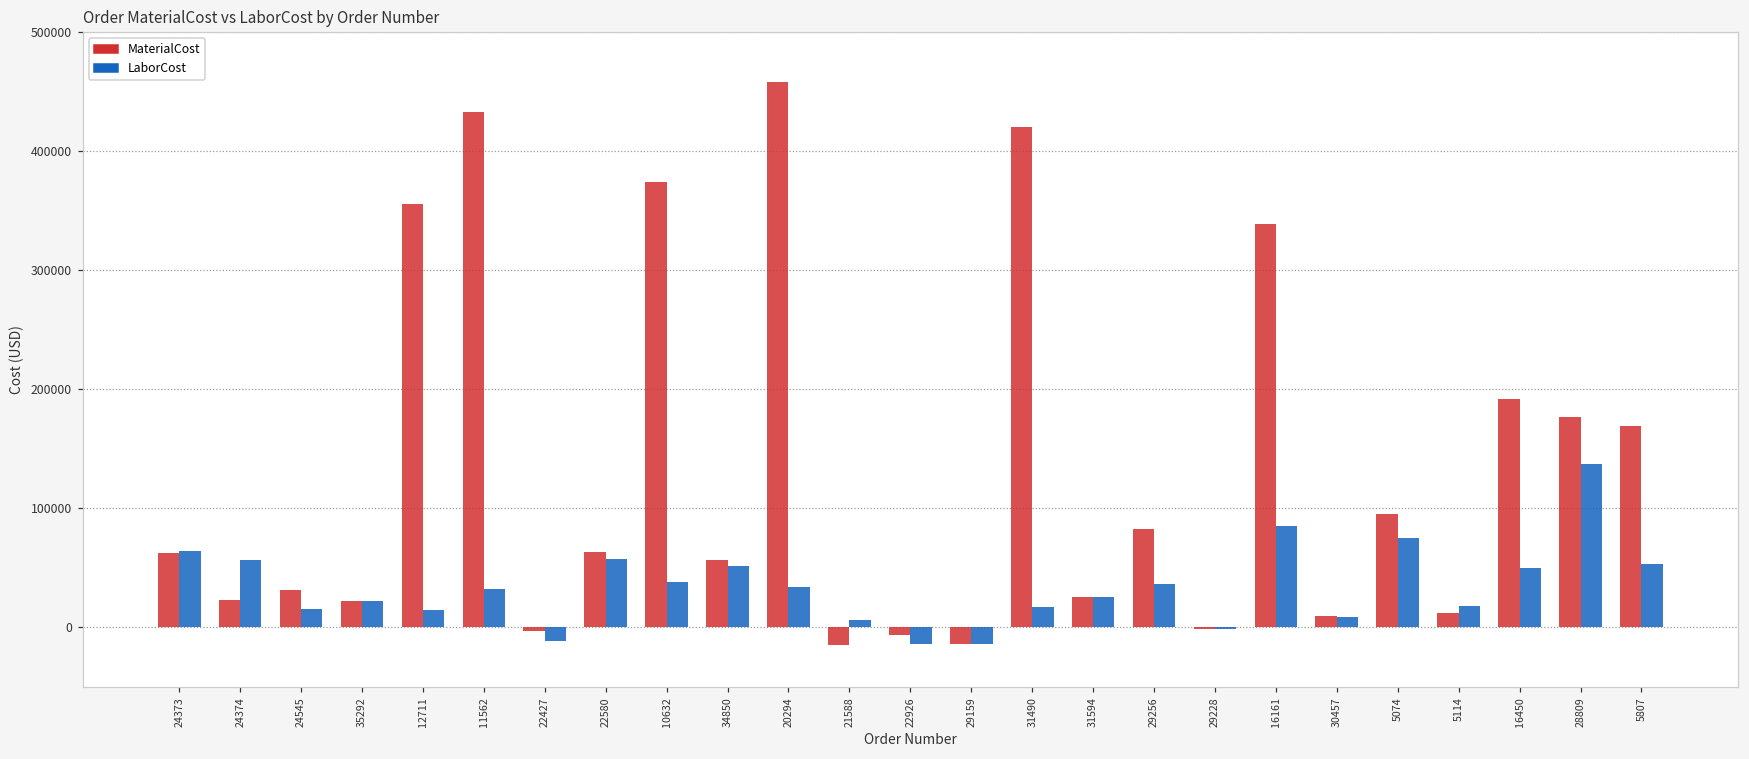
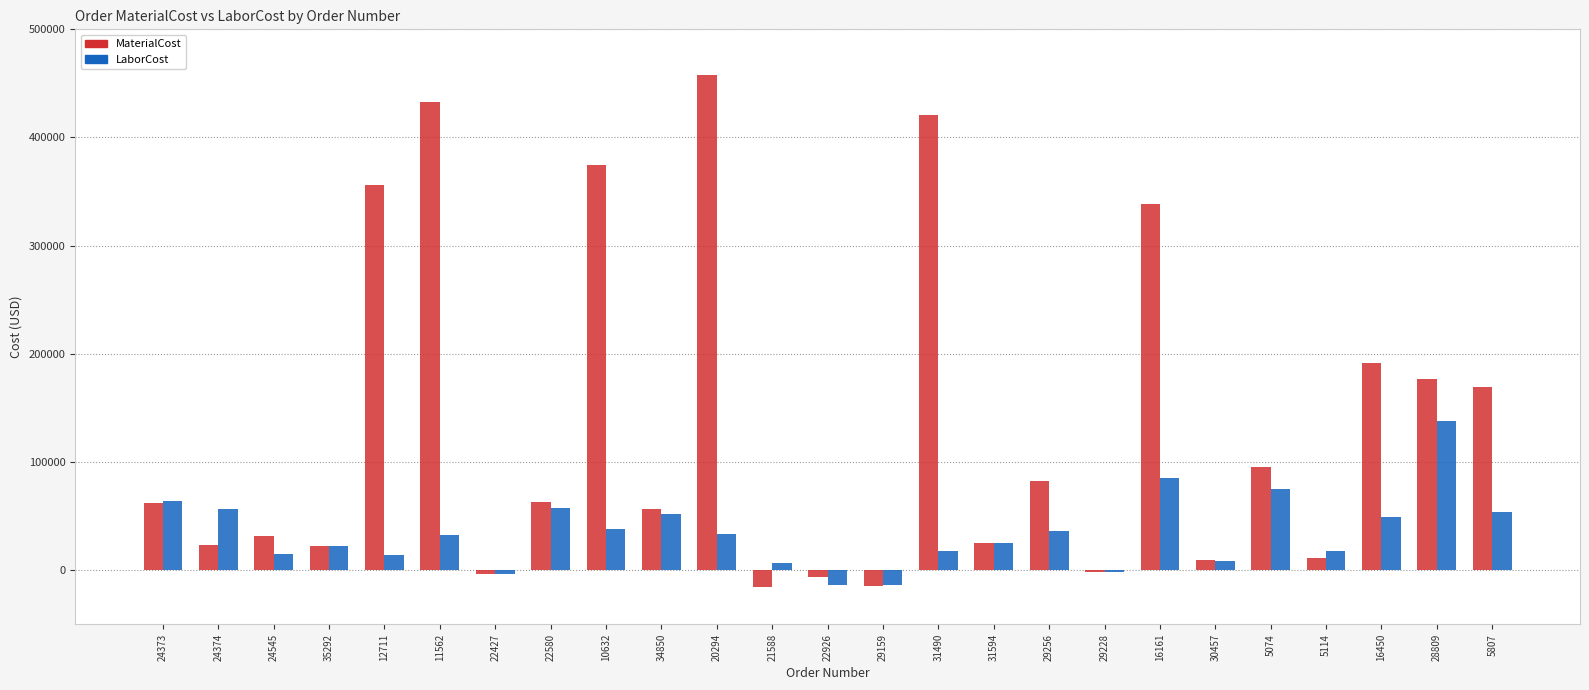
LaborCost, 22427: -12000 -> -3000
